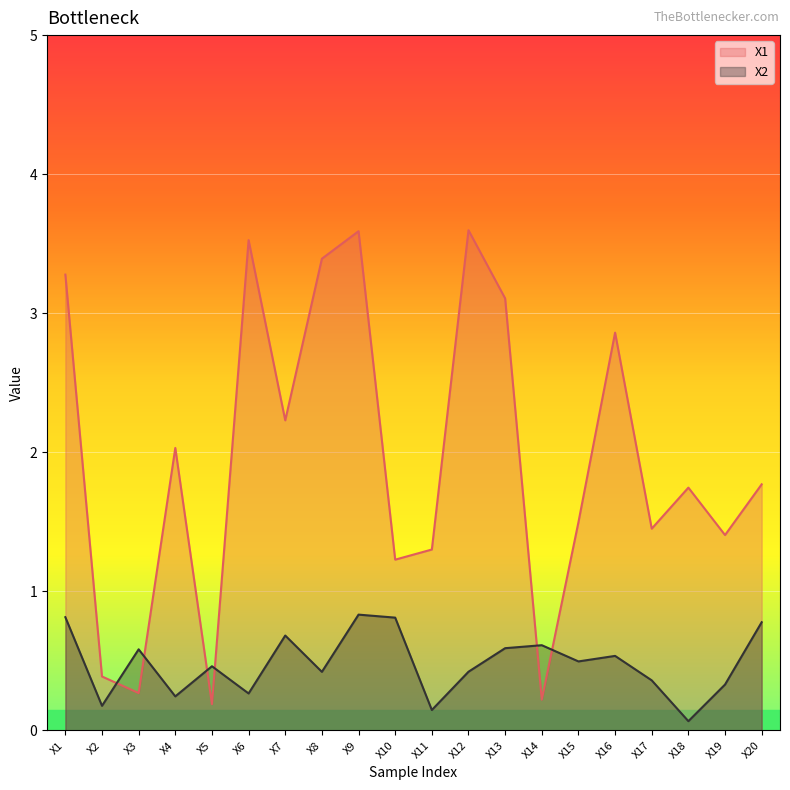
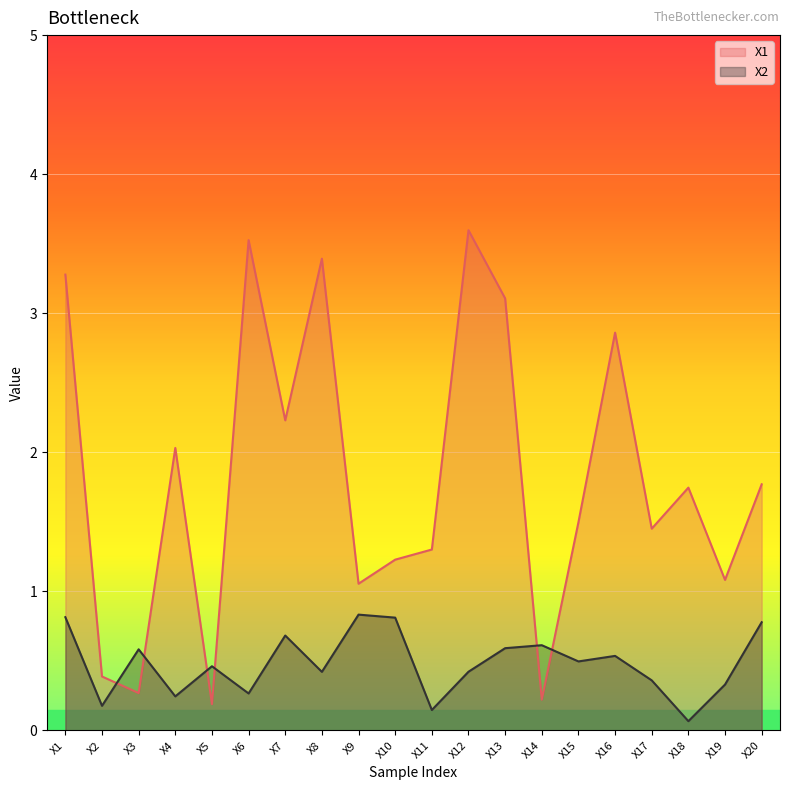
X1, X9: 3.59 -> 1.05
X1, X19: 1.40 -> 1.08
